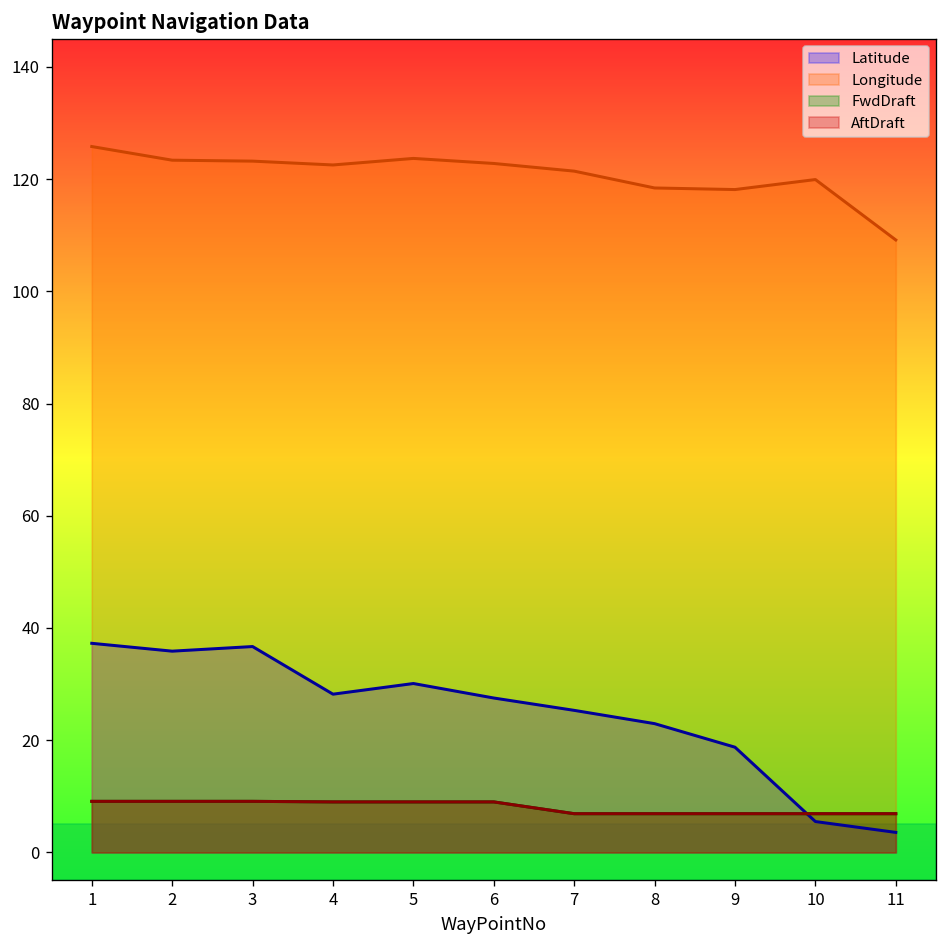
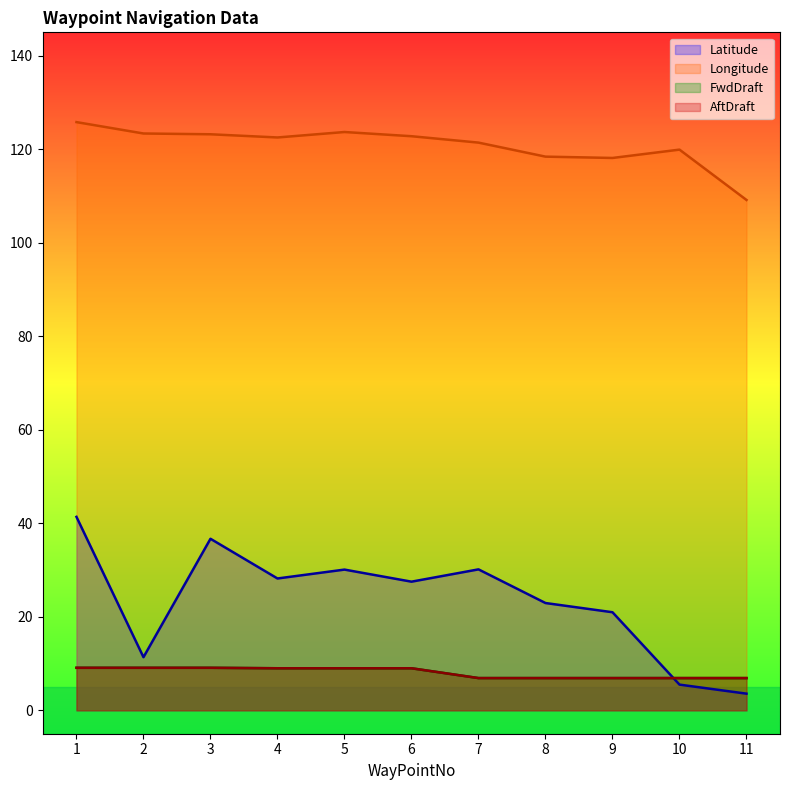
Latitude, 1: 37 -> 41
Latitude, 2: 36 -> 11
Latitude, 7: 25 -> 30
Latitude, 9: 19 -> 21
